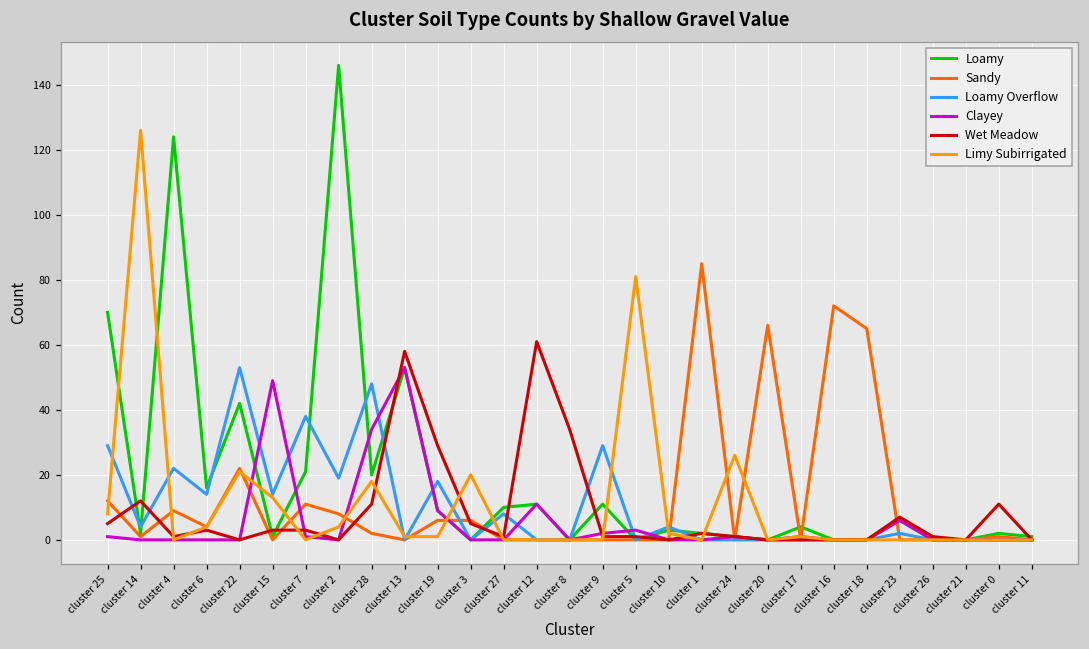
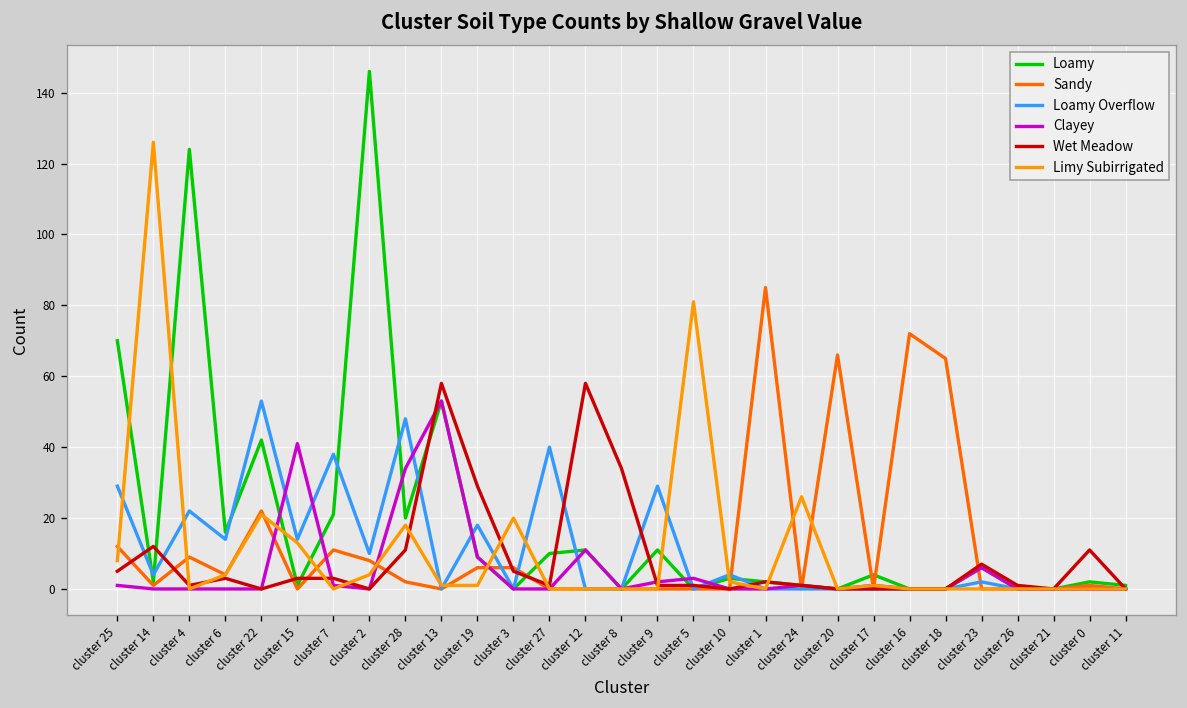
Clayey, cluster 15: 49 -> 41
Loamy Overflow, cluster 2: 19 -> 10
Loamy Overflow, cluster 27: 8 -> 40
Wet Meadow, cluster 12: 61 -> 58
